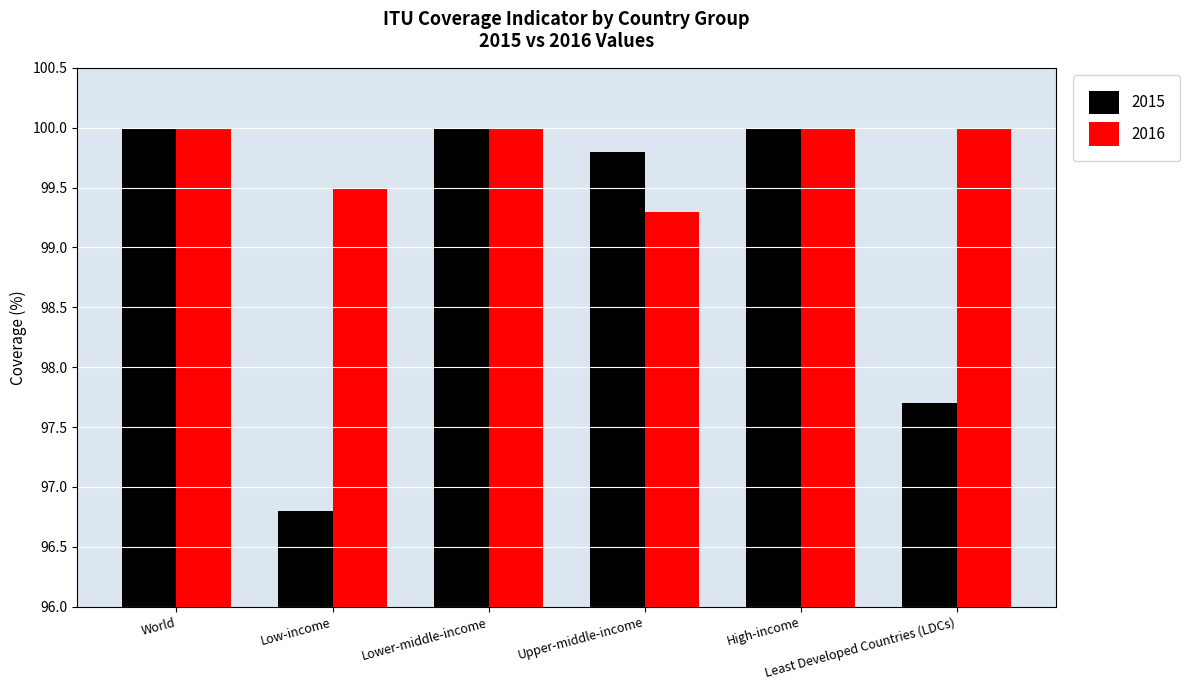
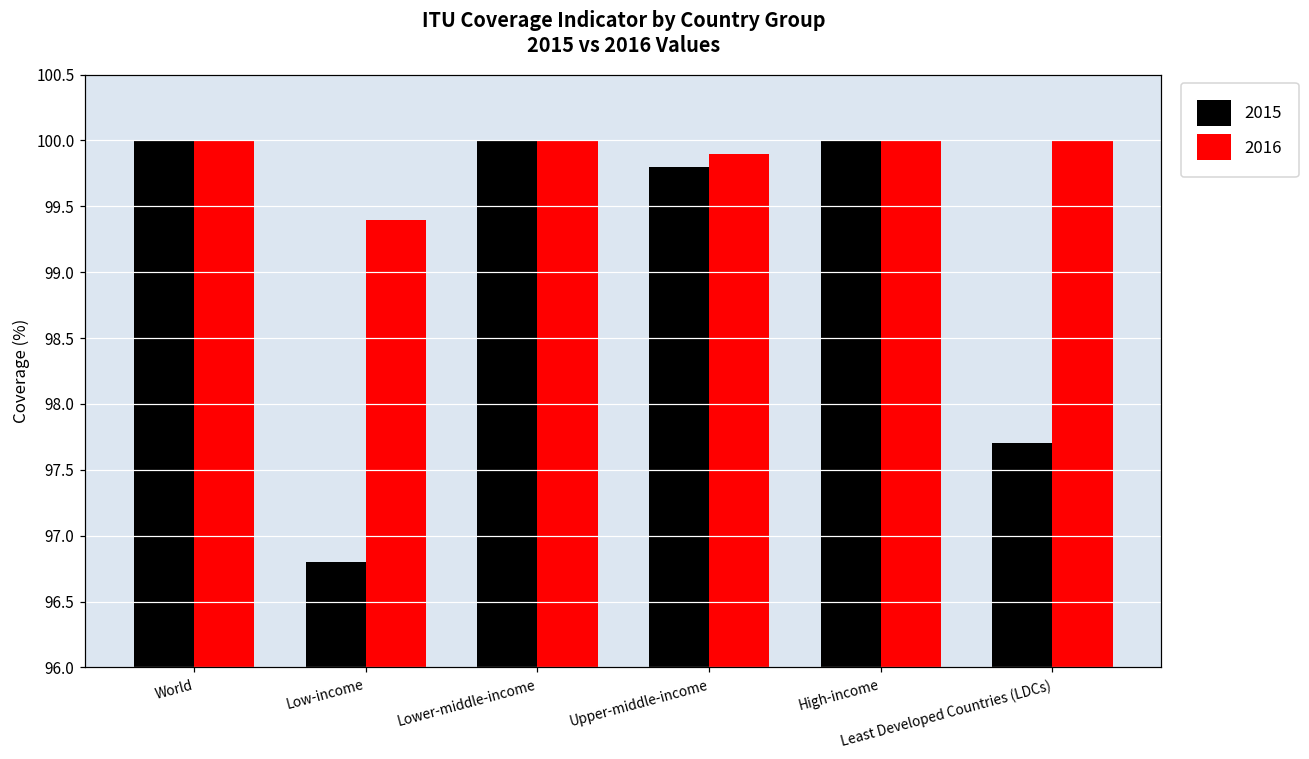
2016, Low-income: 99.5 -> 99.4
2016, Upper-middle-income: 99.3 -> 99.9
